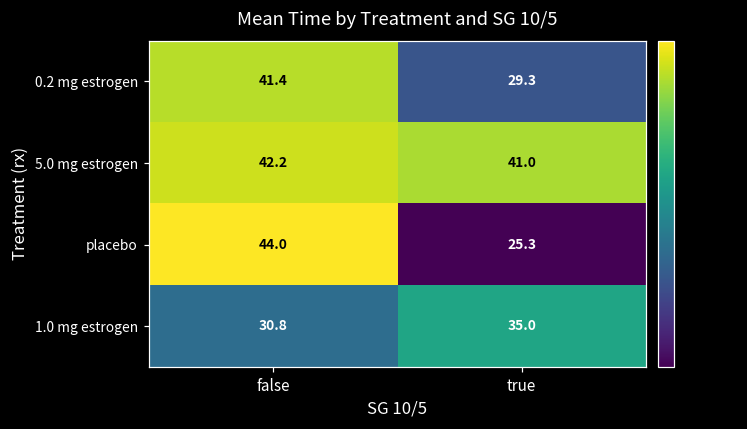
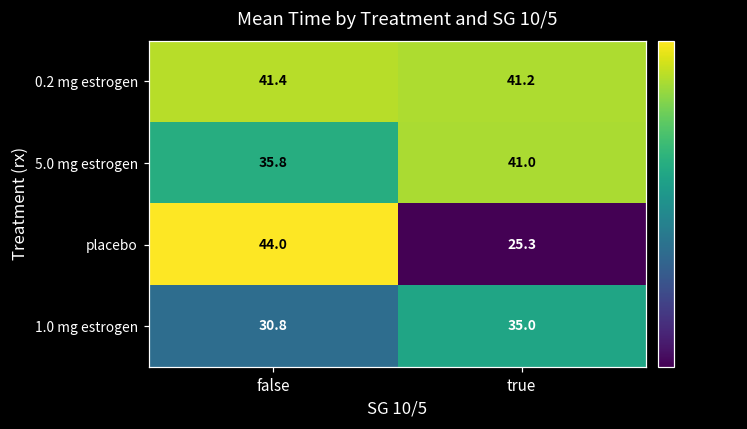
0.2 mg estrogen, true: 29.3 -> 41.2
5.0 mg estrogen, false: 42.2 -> 35.8
